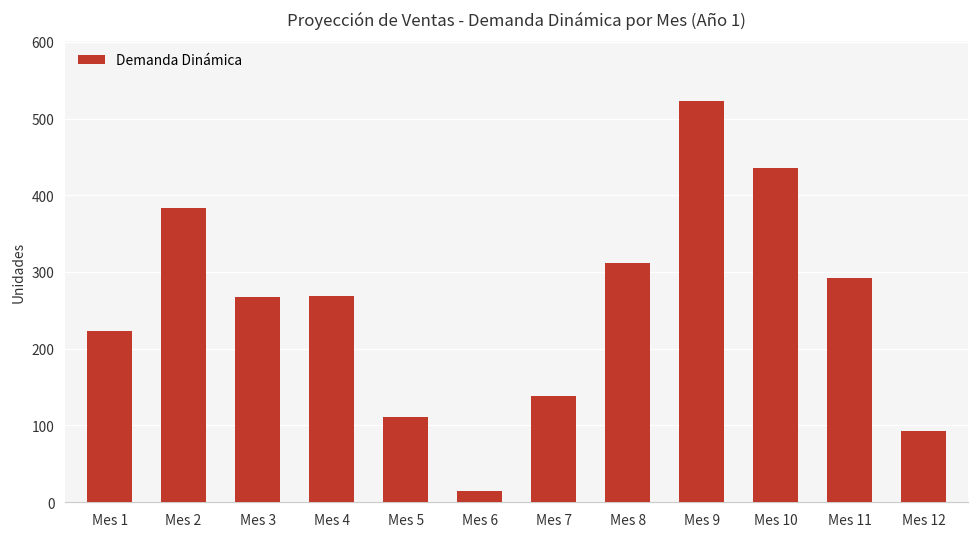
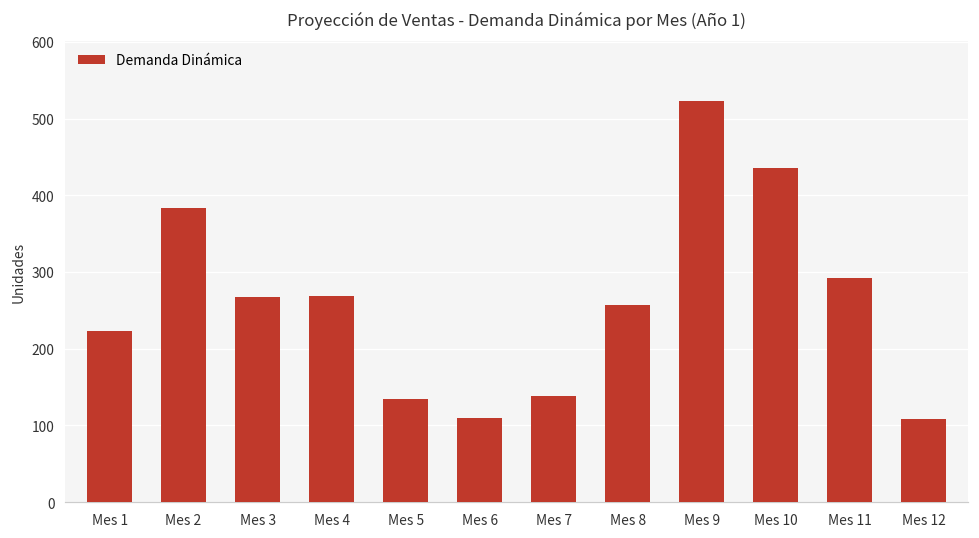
Mes 5: 110 -> 130
Mes 6: 10 -> 110
Mes 8: 310 -> 260
Mes 12: 90 -> 110
